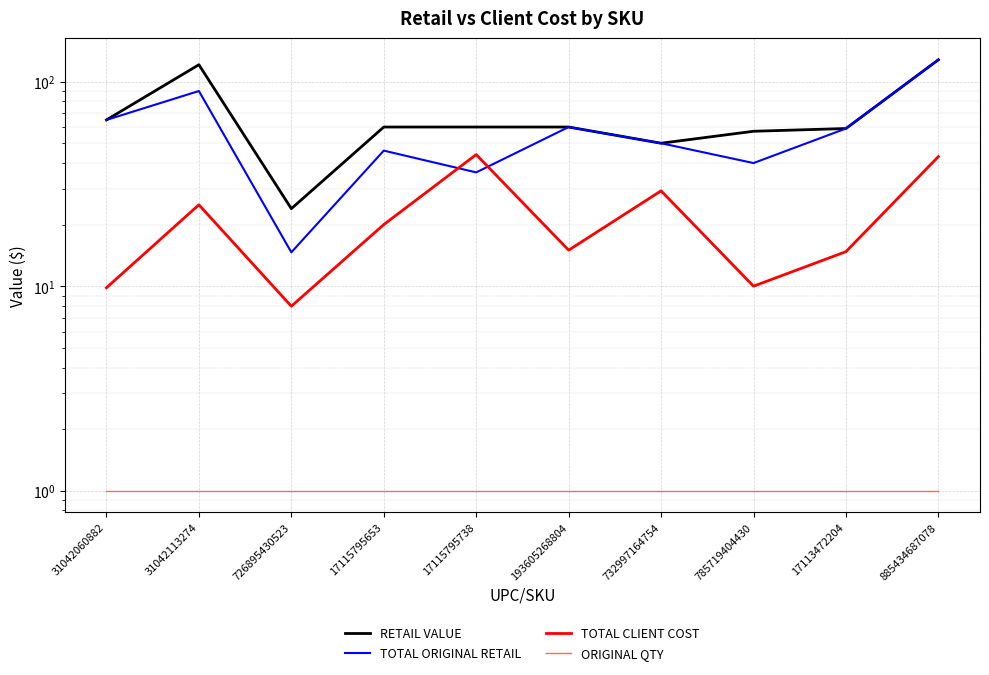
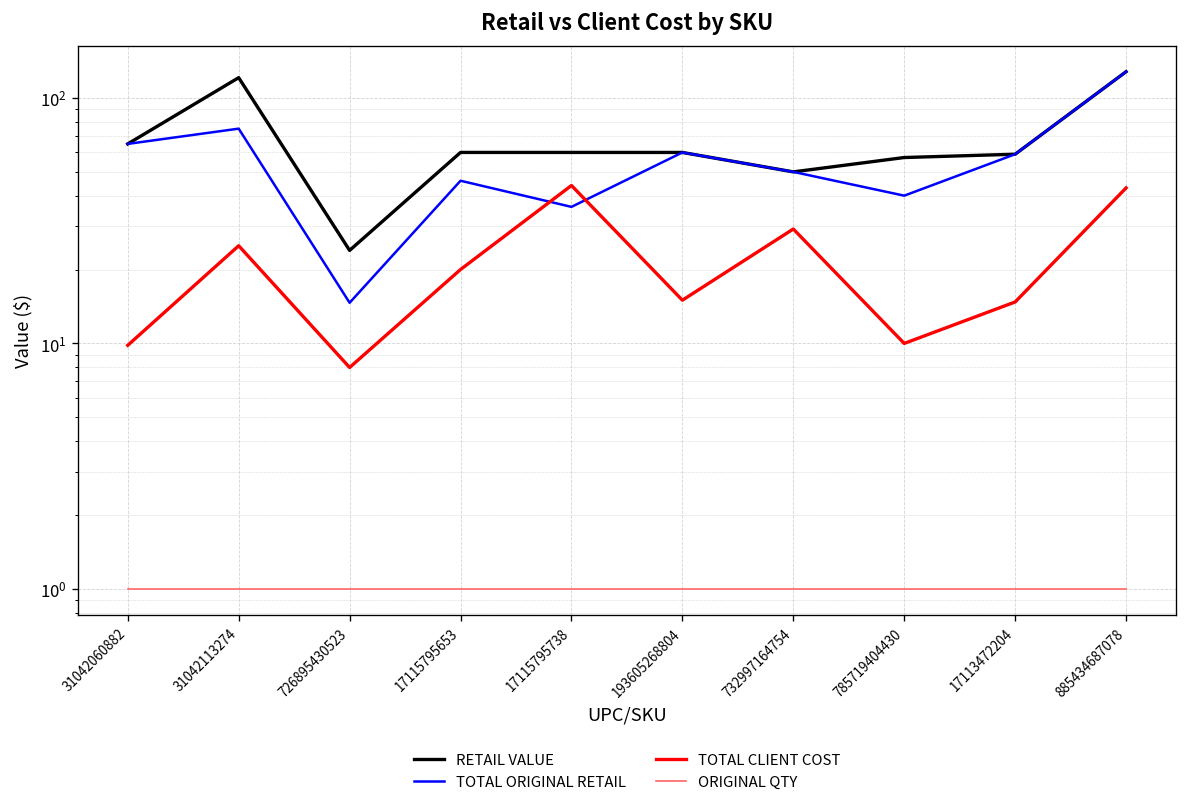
TOTAL ORIGINAL RETAIL, 31042113274: 90 -> 75
